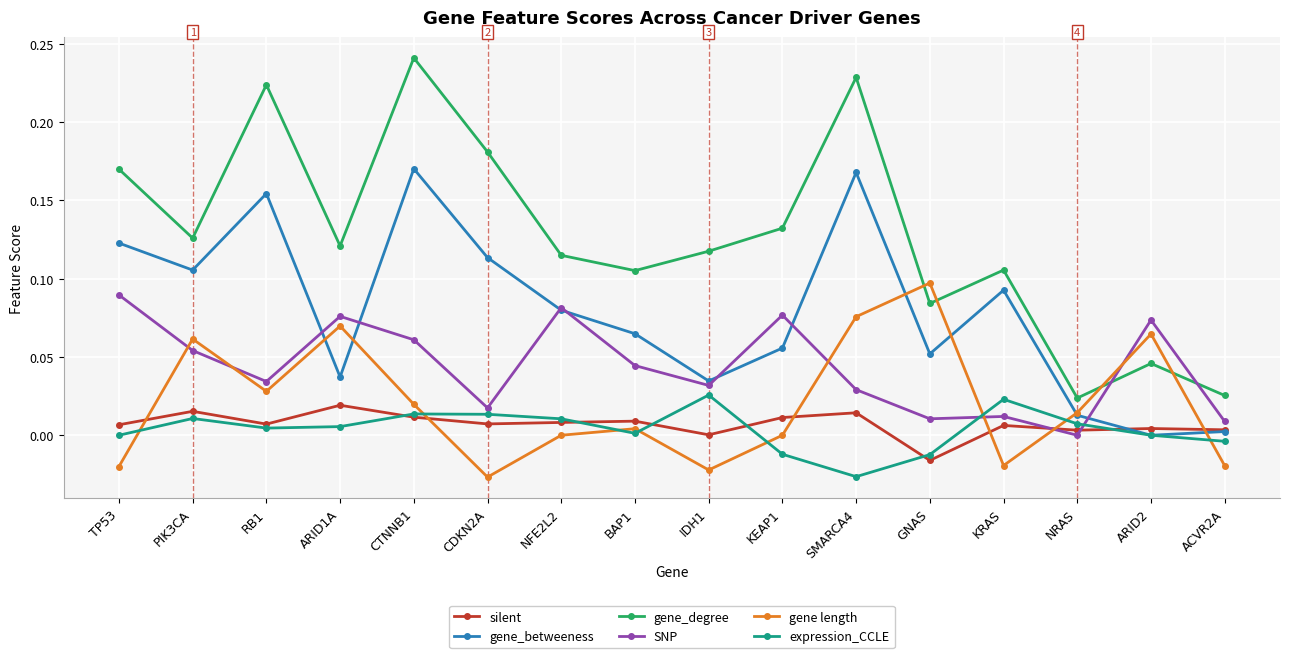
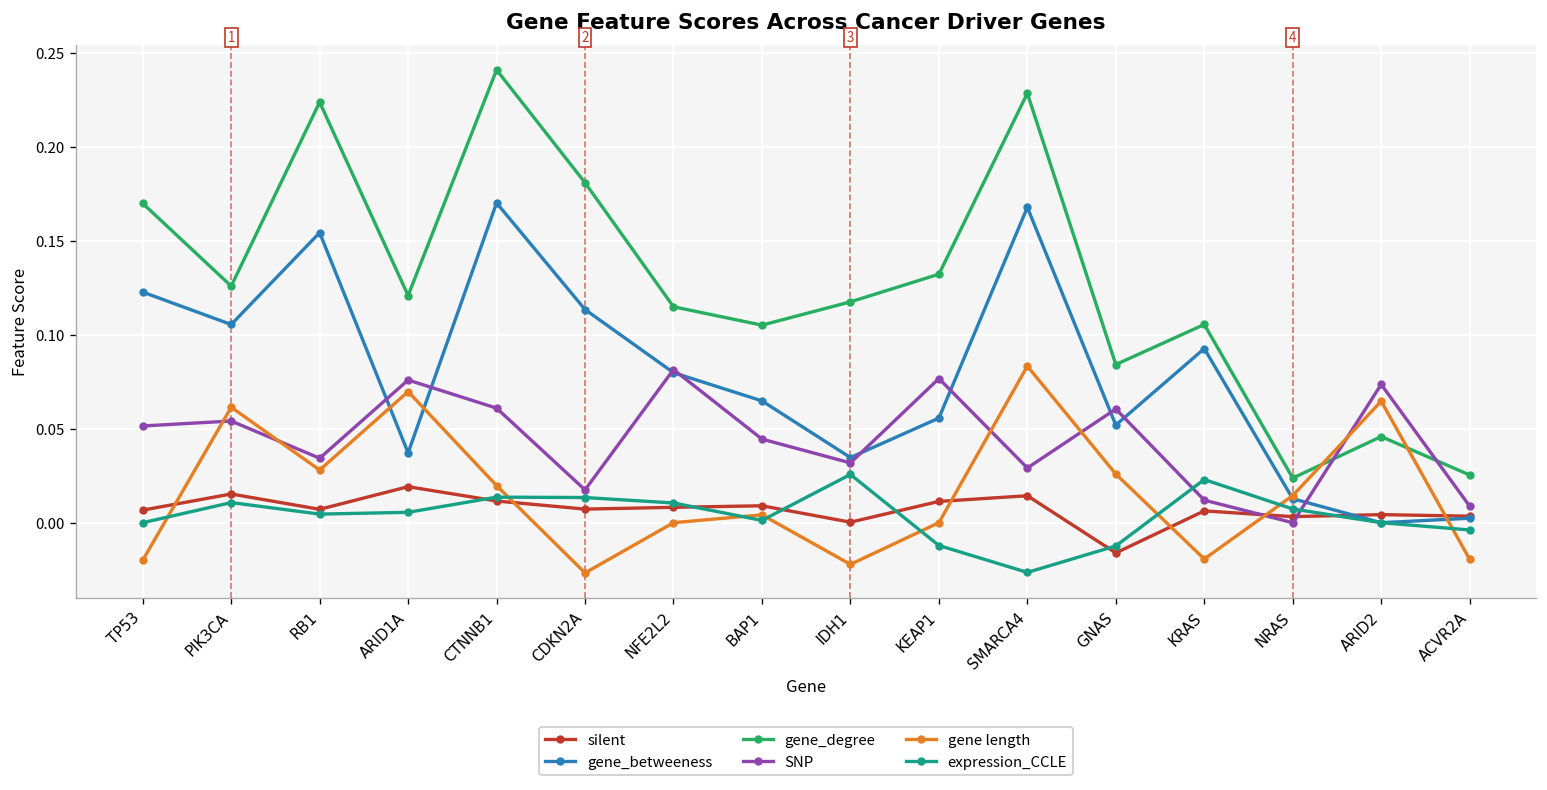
SNP, TP53: 0.090 -> 0.051
gene length, SMARCA4: 0.076 -> 0.083
SNP, GNAS: 0.010 -> 0.060
gene length, GNAS: 0.097 -> 0.026
